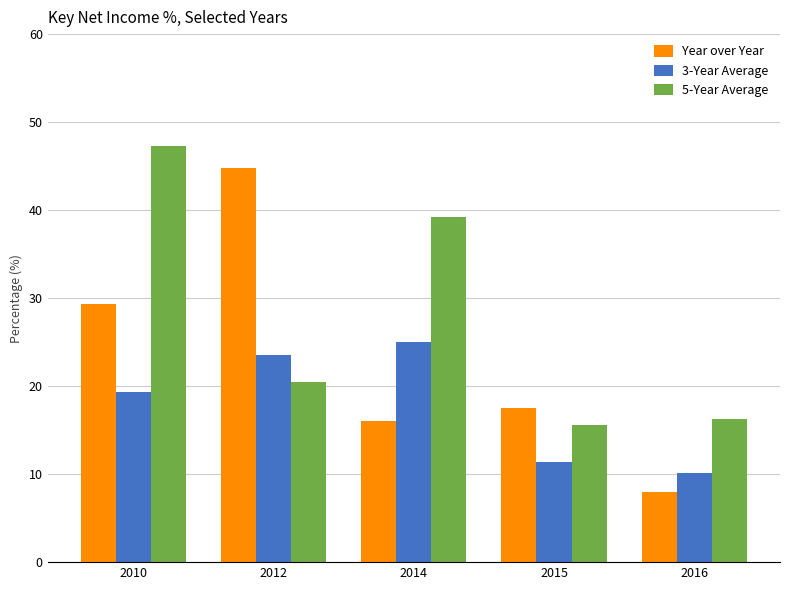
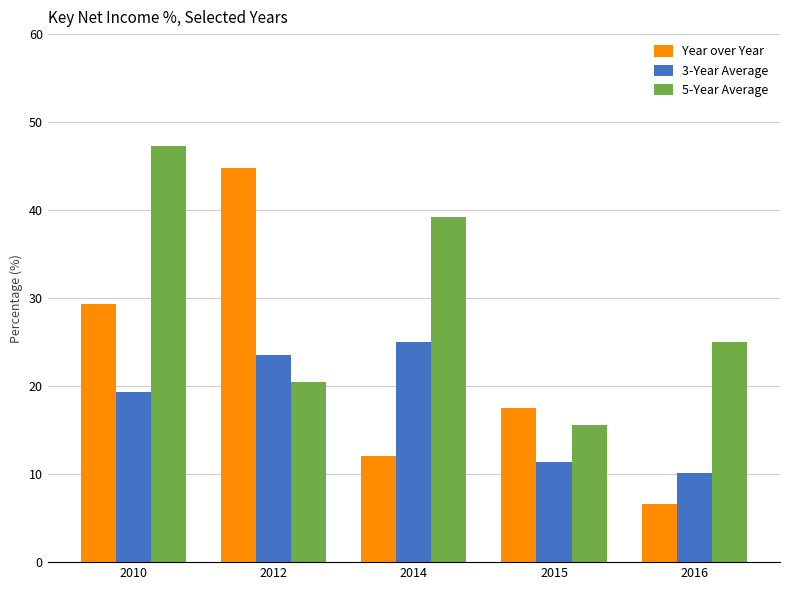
Year over Year, 2014: 16 -> 12
Year over Year, 2016: 8 -> 7
5-Year Average, 2016: 16 -> 25
